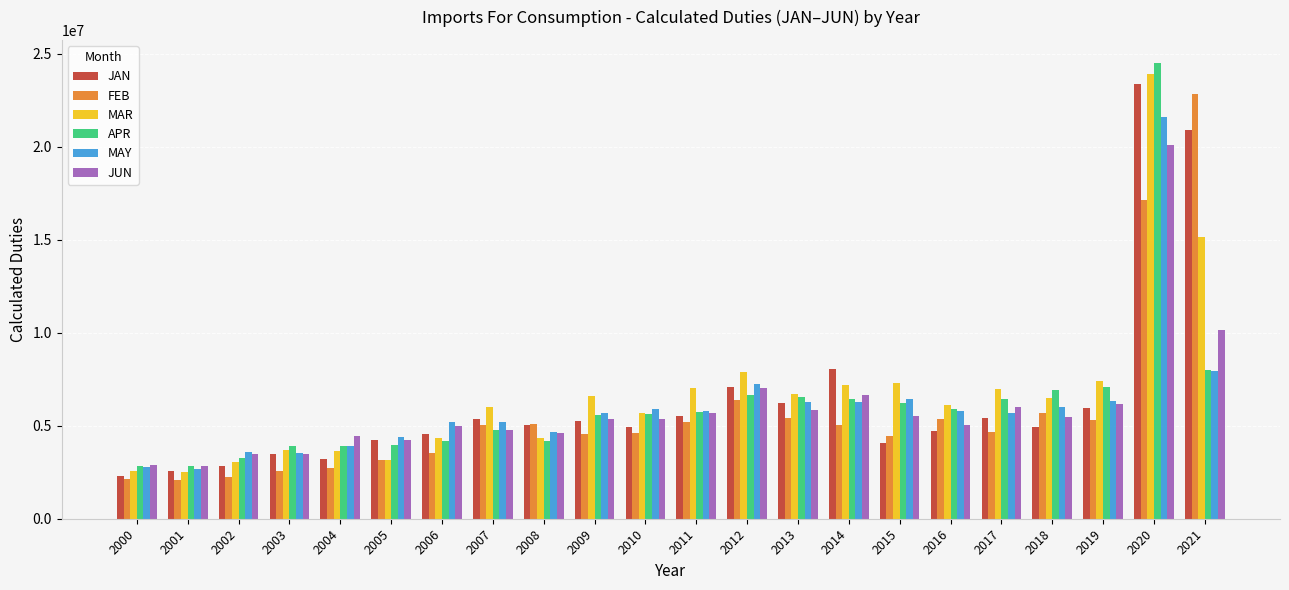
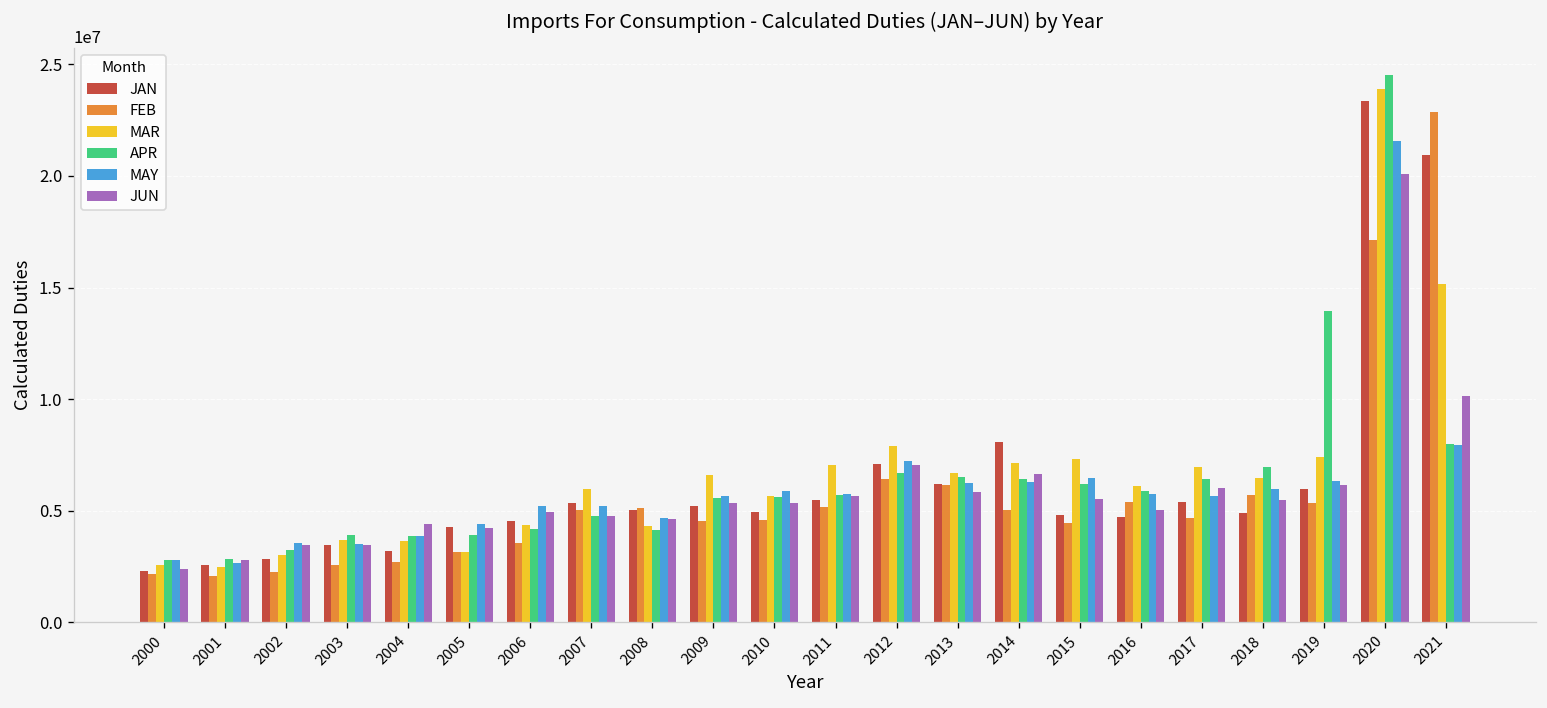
JUN, 2000: 2900000 -> 2400000
FEB, 2013: 5400000 -> 6200000
JAN, 2015: 4100000 -> 4800000
APR, 2019: 7100000 -> 14000000
